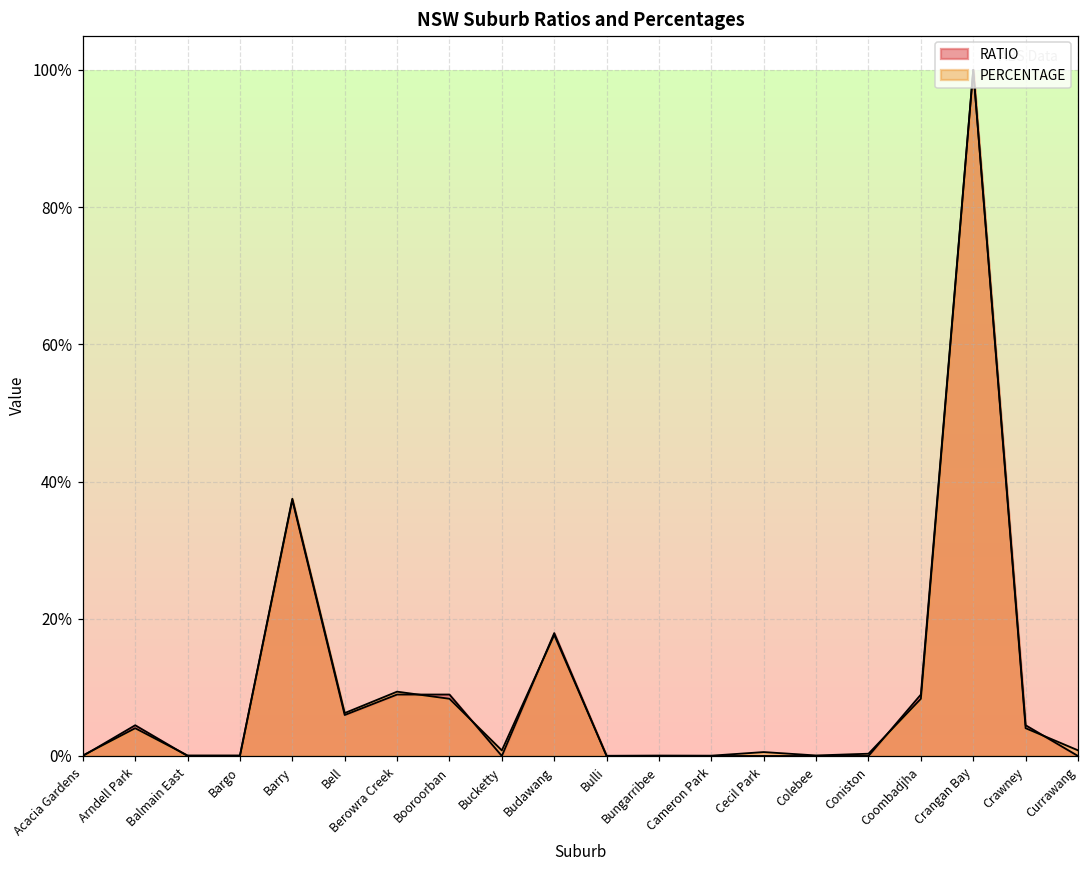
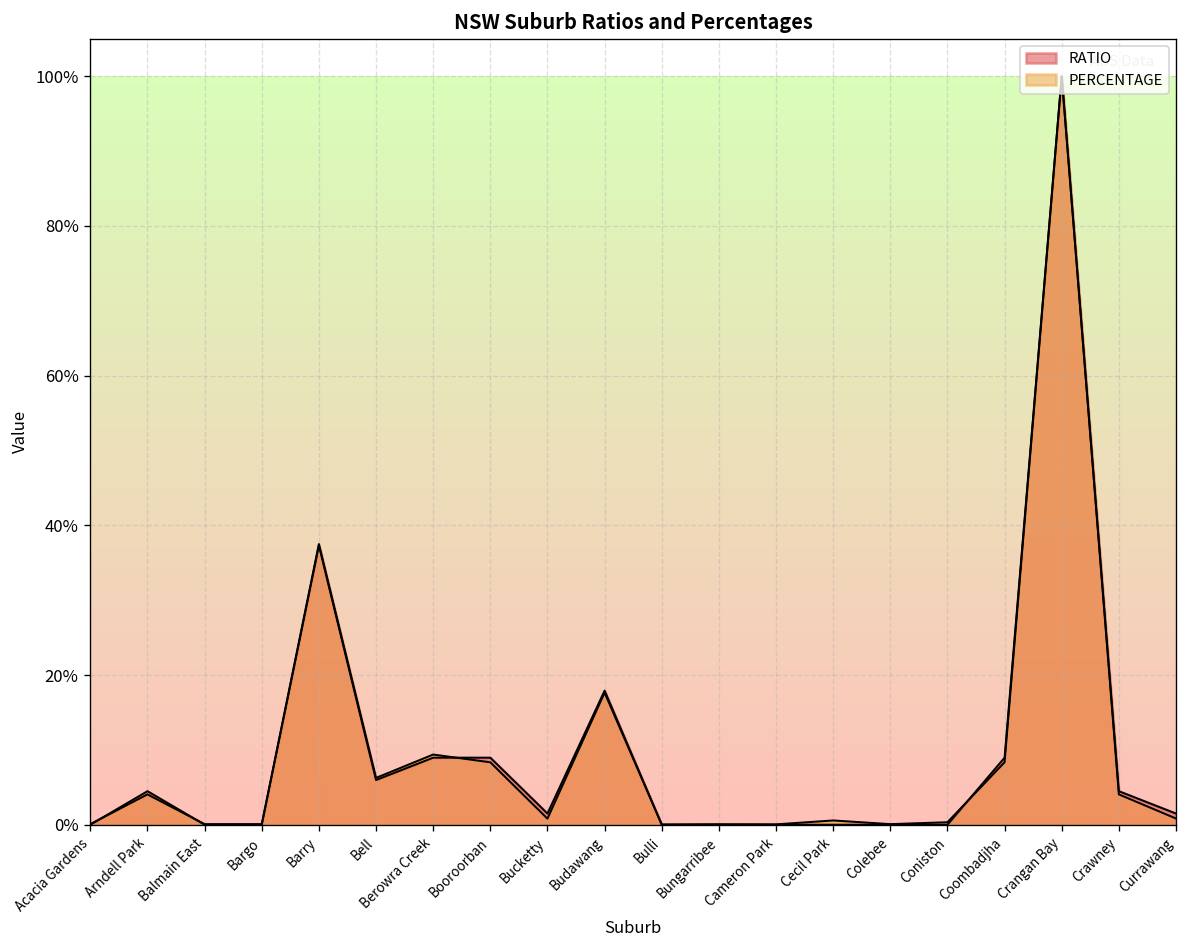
RATIO, Bucketty: 0% -> 1%
RATIO, Currawang: 0% -> 1%
